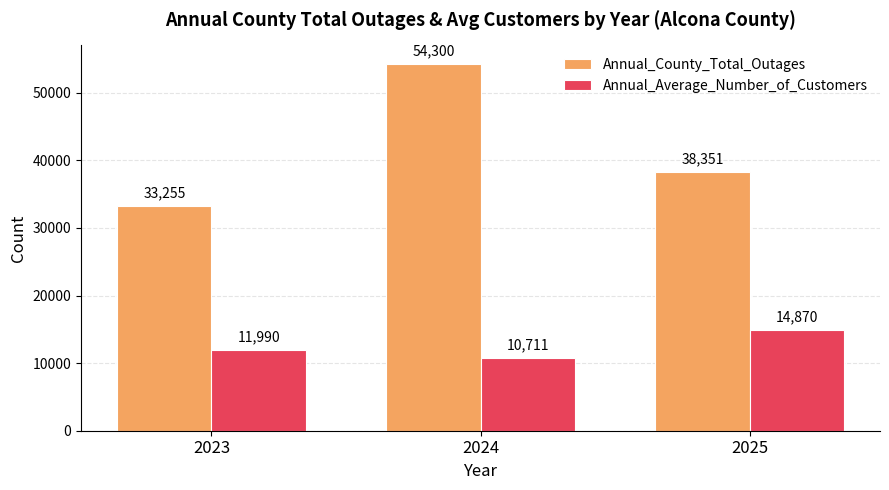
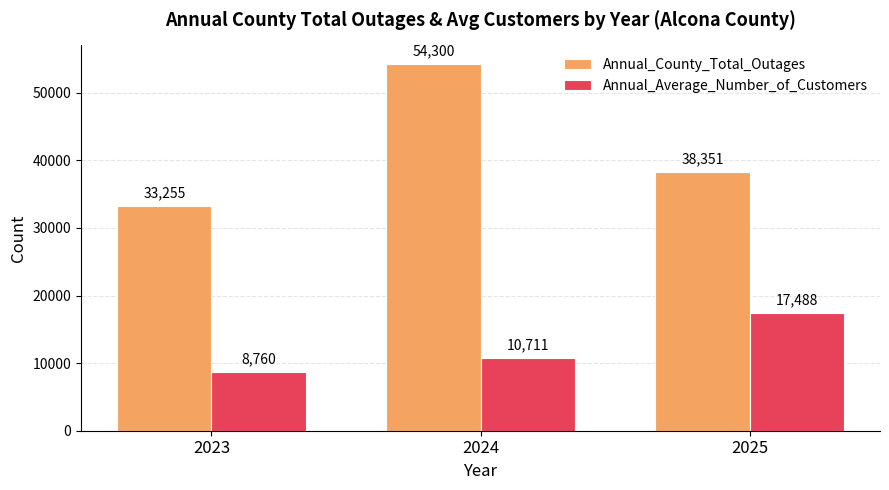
Annual_Average_Number_of_Customers, 2023: 11,990 -> 8,760
Annual_Average_Number_of_Customers, 2025: 14,870 -> 17,488
